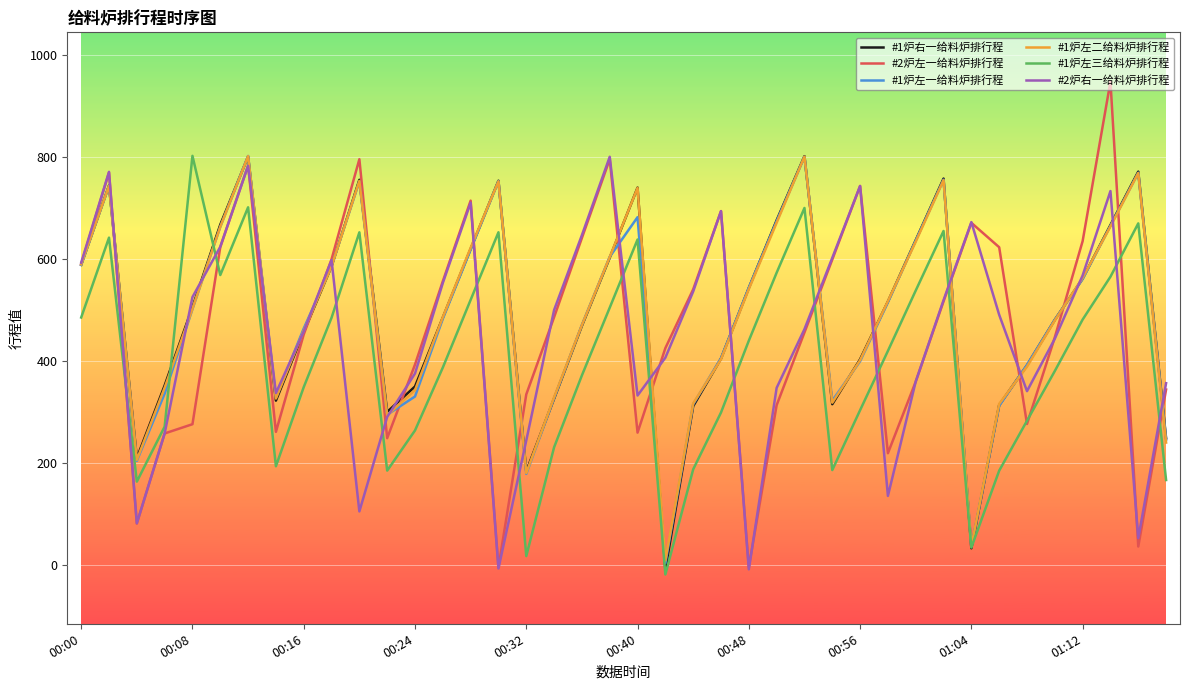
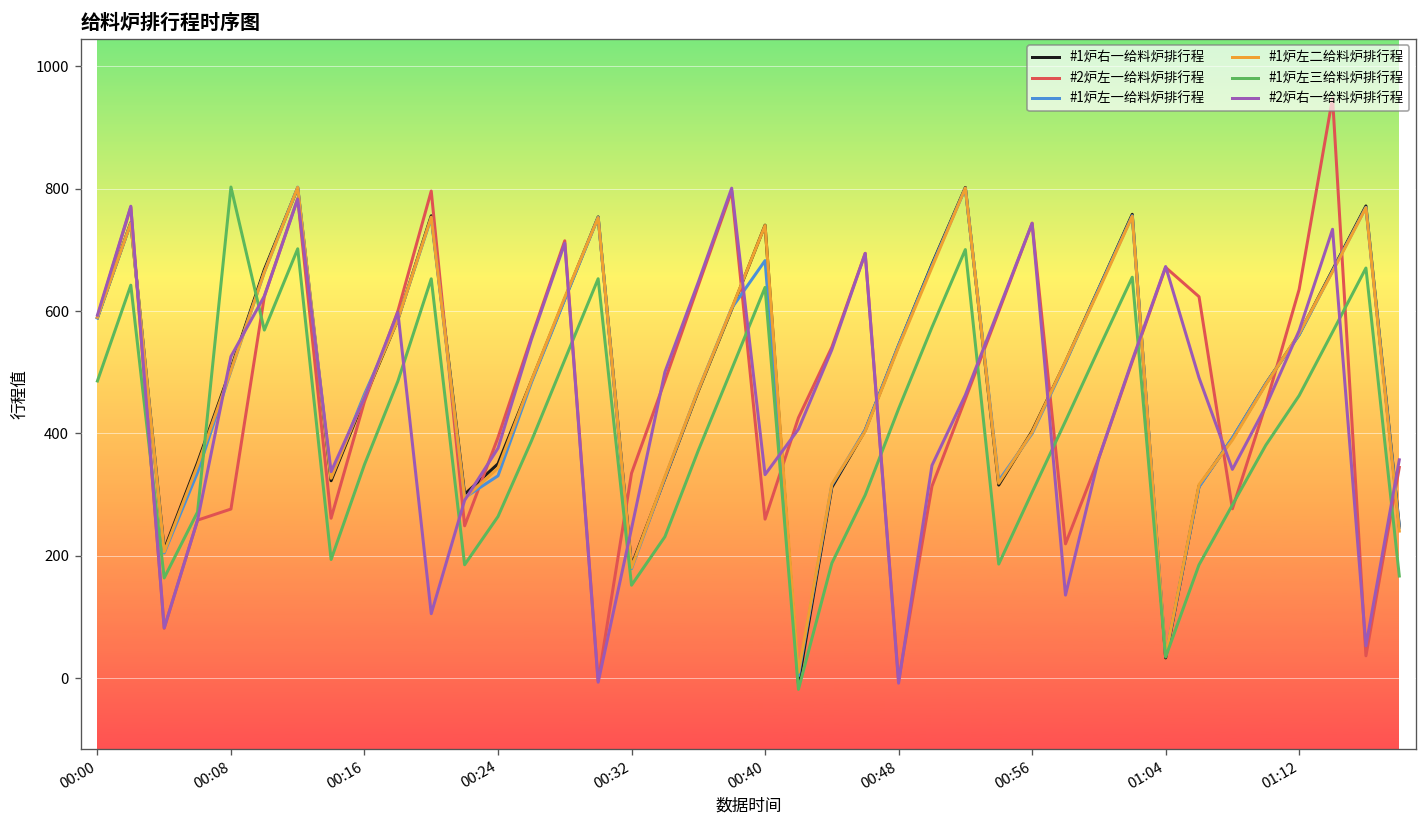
#1炉左三给料炉排行程, 00:32: 20 -> 150
#1炉左三给料炉排行程, 01:12: 480 -> 460
